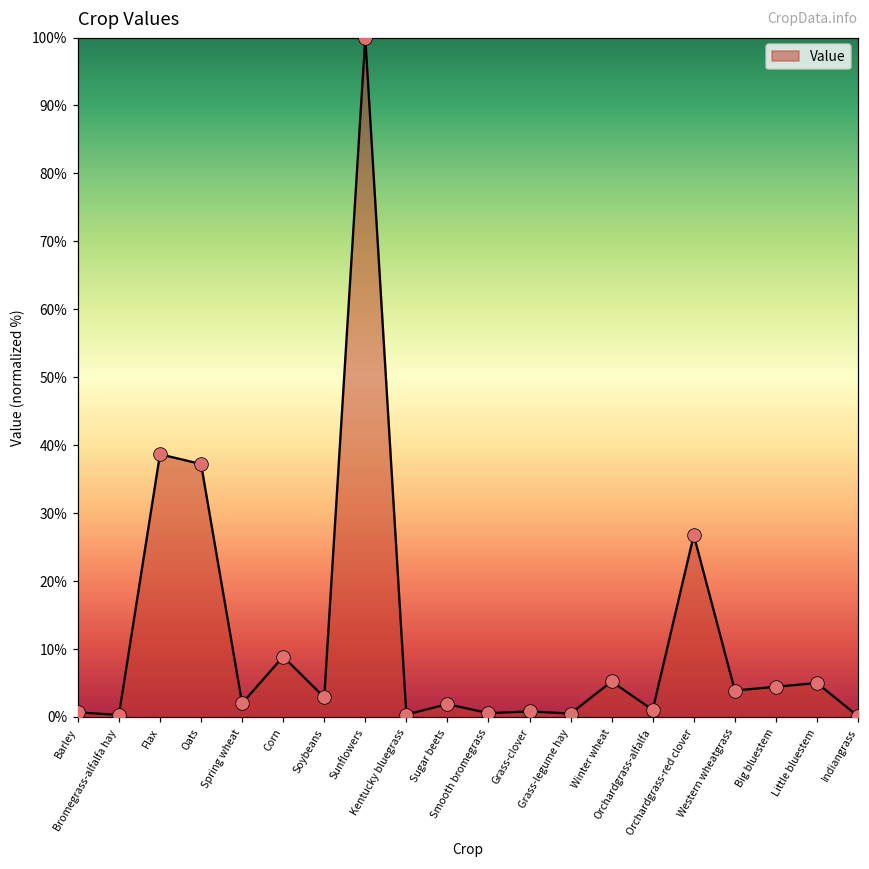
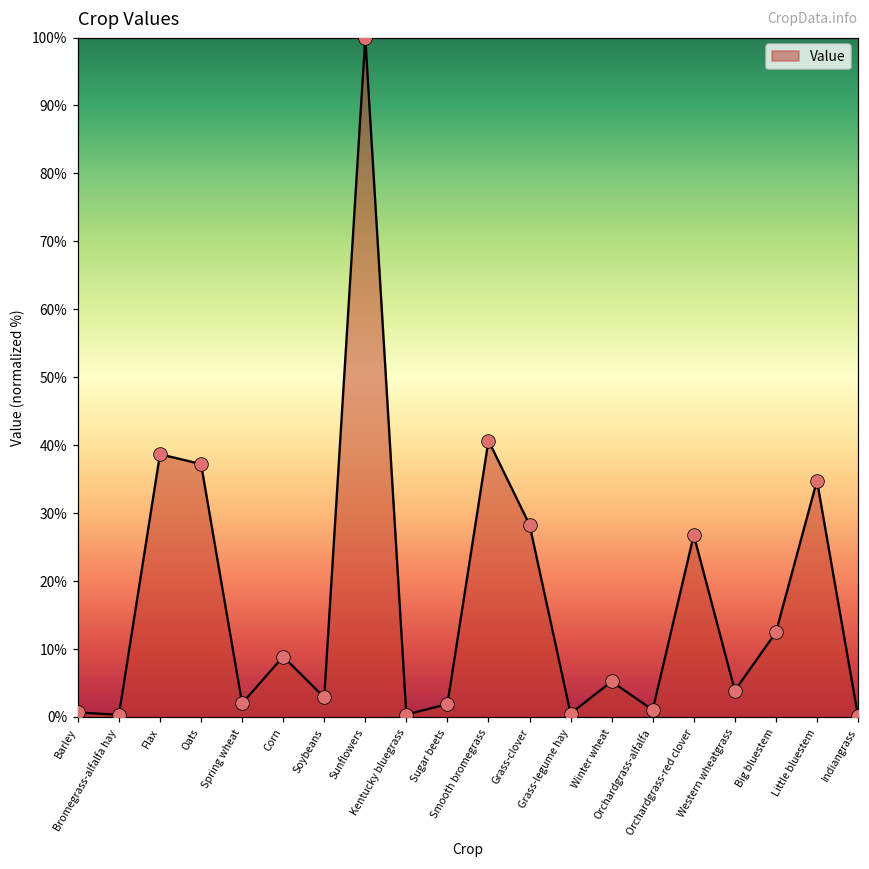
Smooth bromegrass: 1% -> 41%
Grass-clover: 1% -> 28%
Big bluestem: 4% -> 12%
Little bluestem: 5% -> 35%
